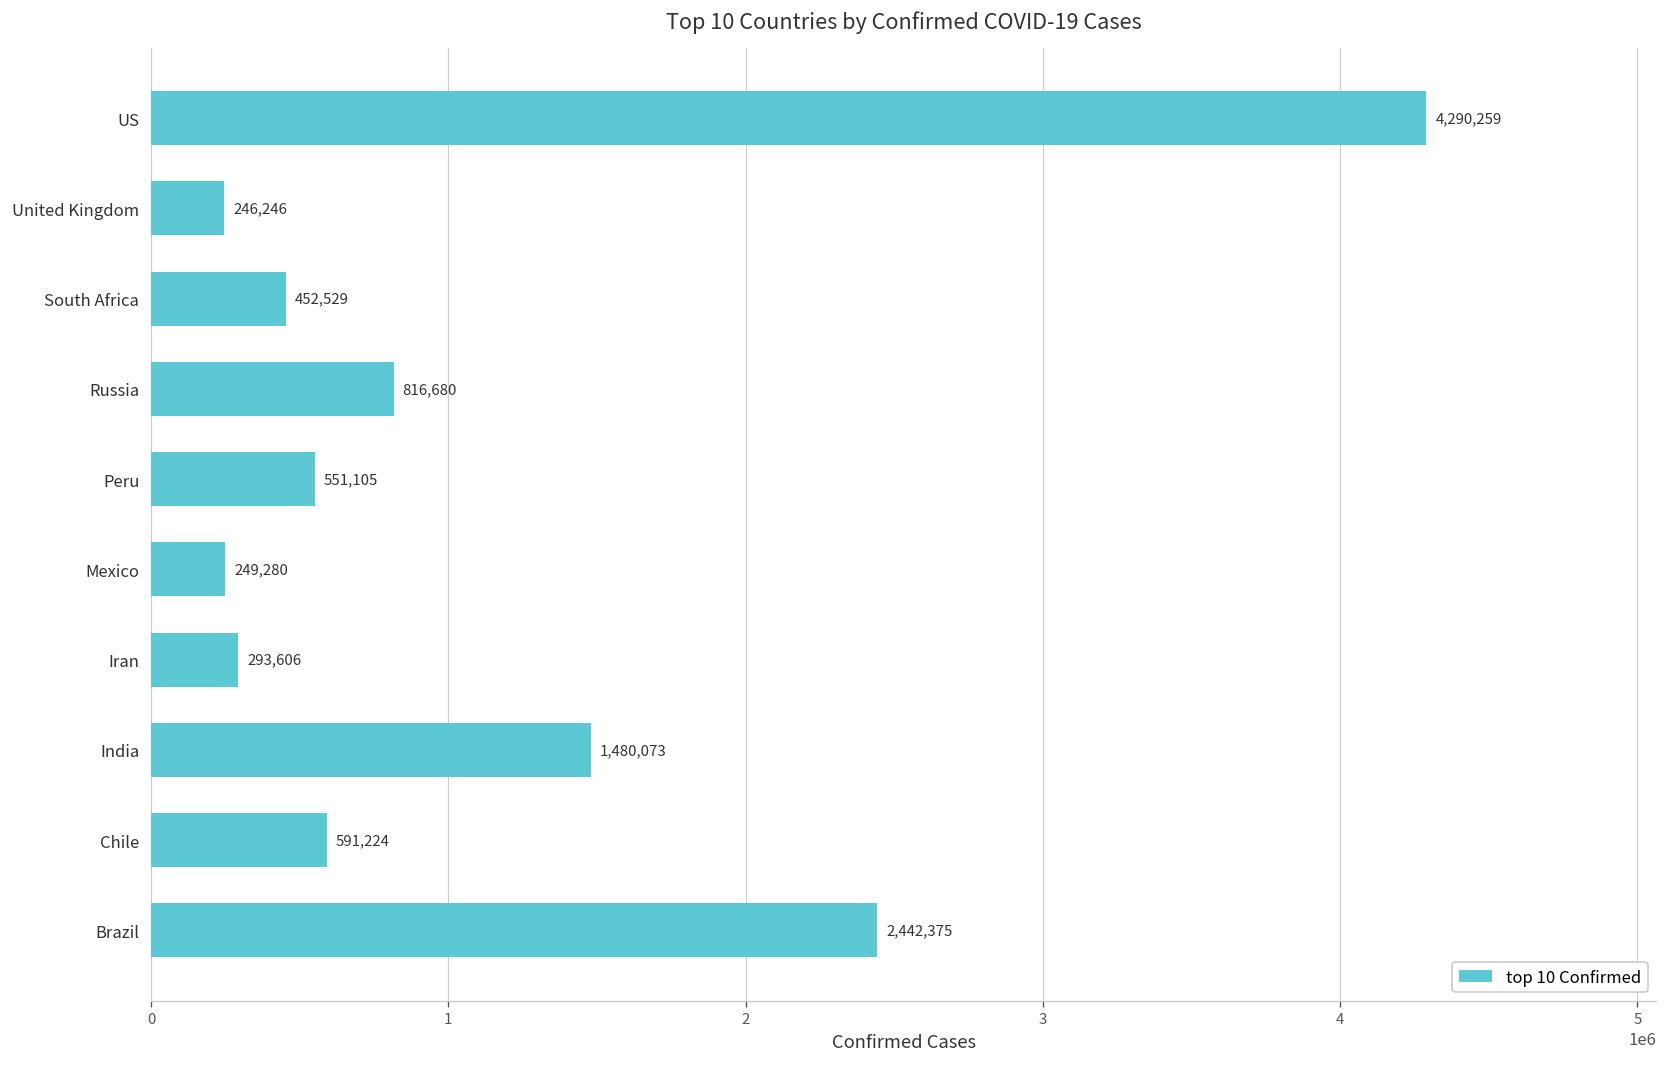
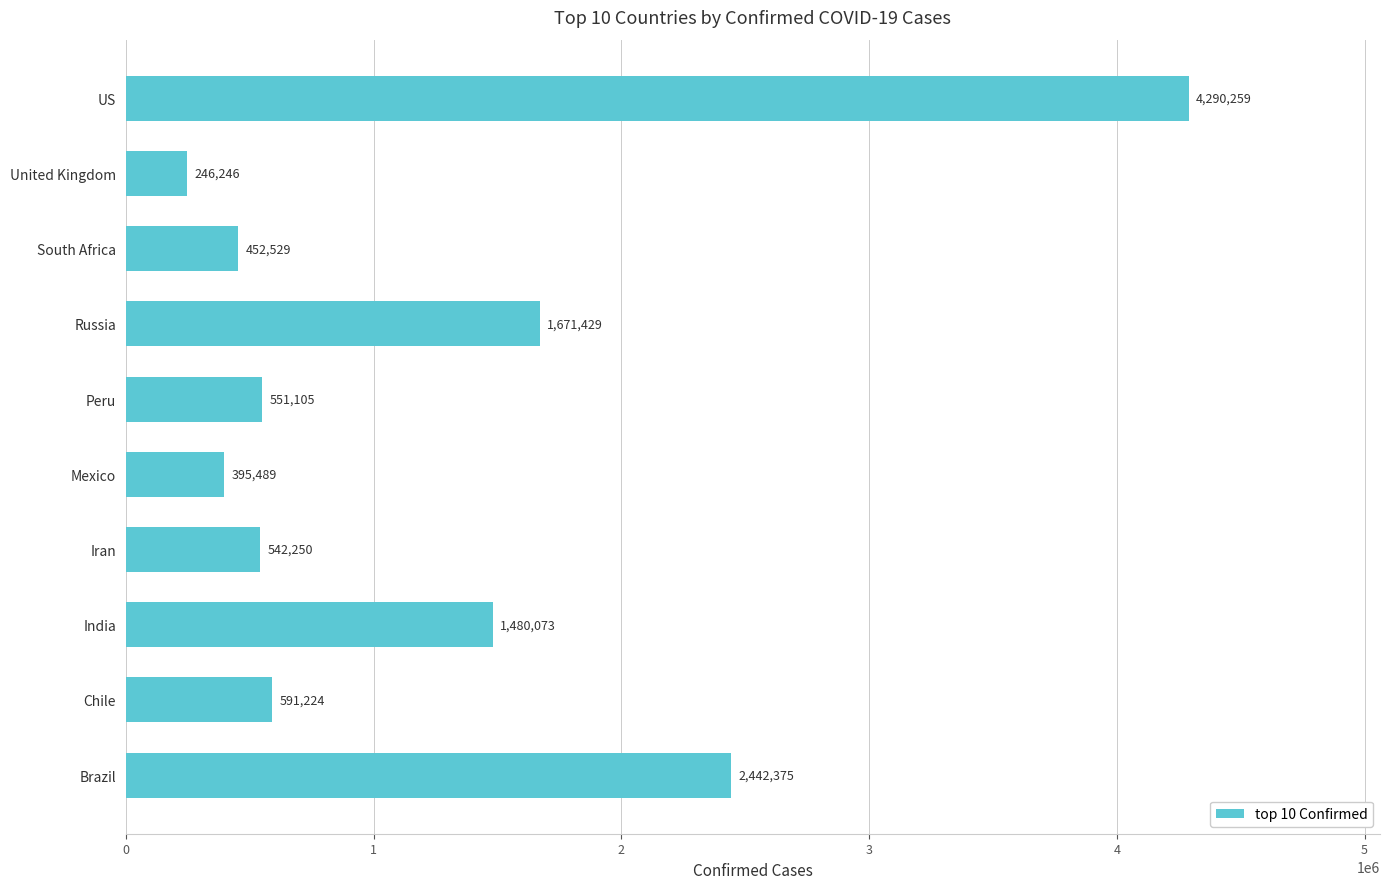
Russia: 816,680 -> 1,671,429
Mexico: 249,280 -> 395,489
Iran: 293,606 -> 542,250
